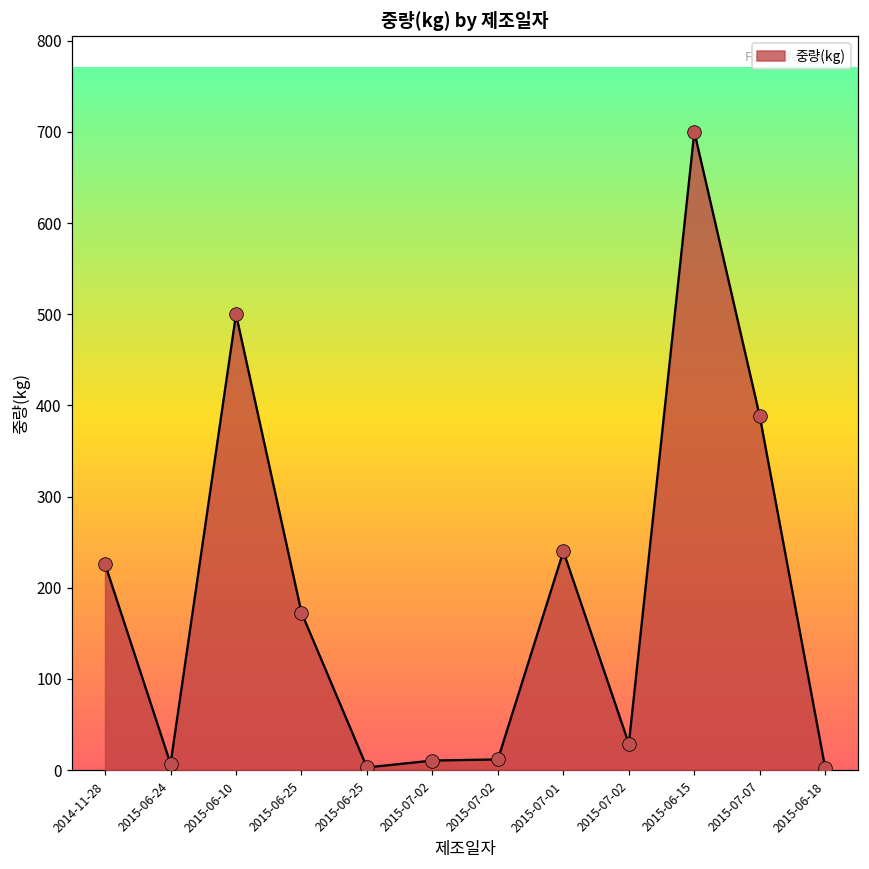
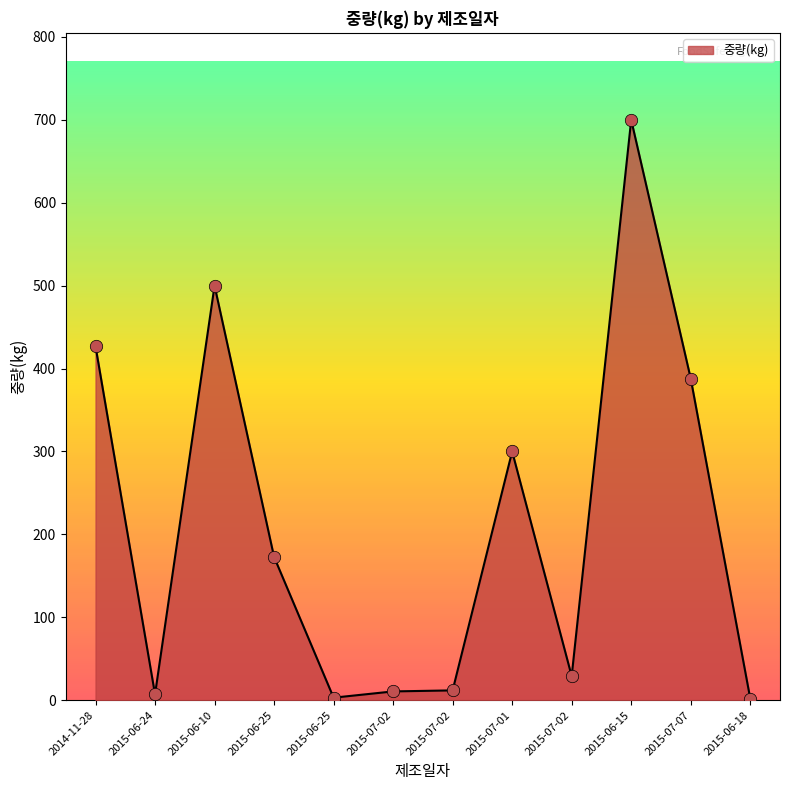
2014-11-28: 230 -> 430
2015-07-01: 240 -> 300
